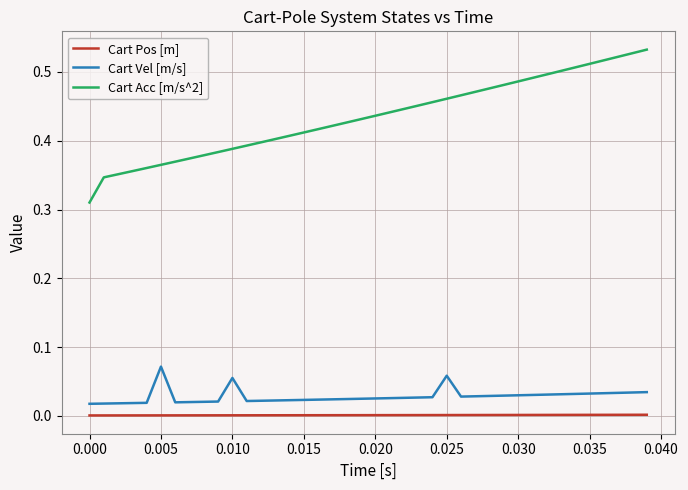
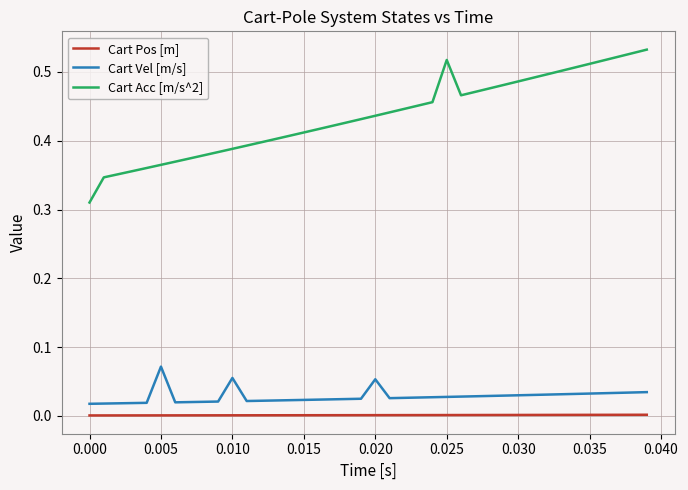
Cart Vel [m/s], 0.020: 0.03 -> 0.05
Cart Vel [m/s], 0.025: 0.06 -> 0.03
Cart Acc [m/s^2], 0.025: 0.46 -> 0.52
